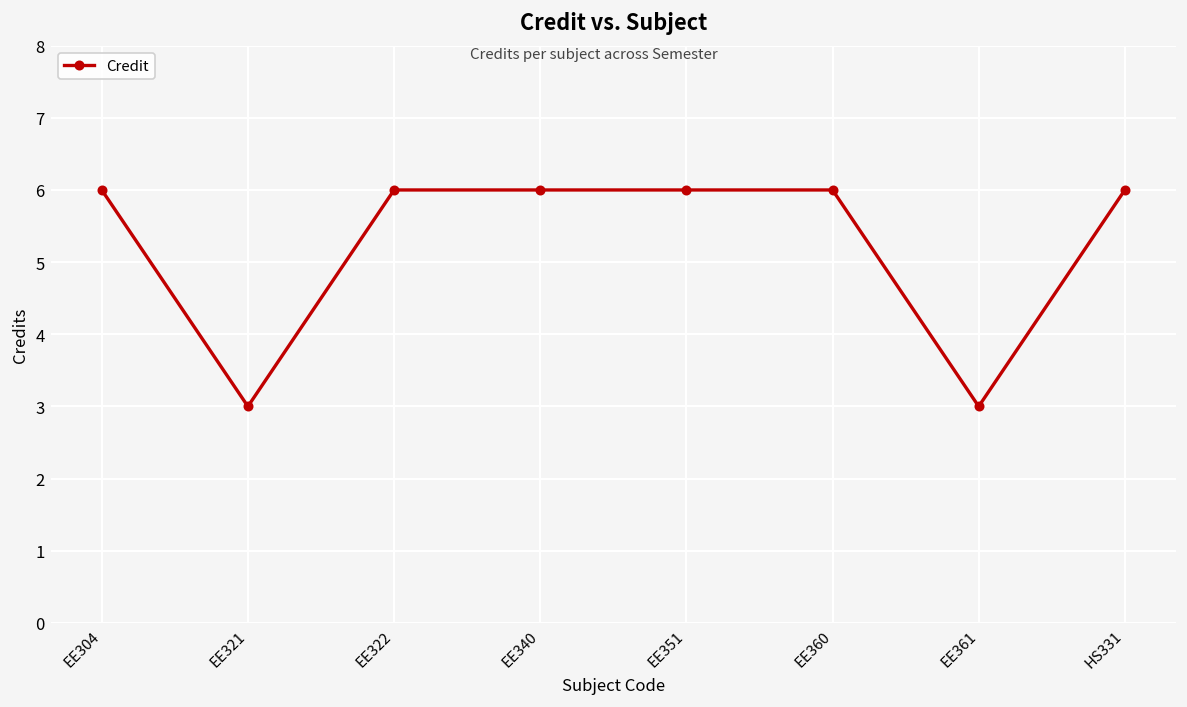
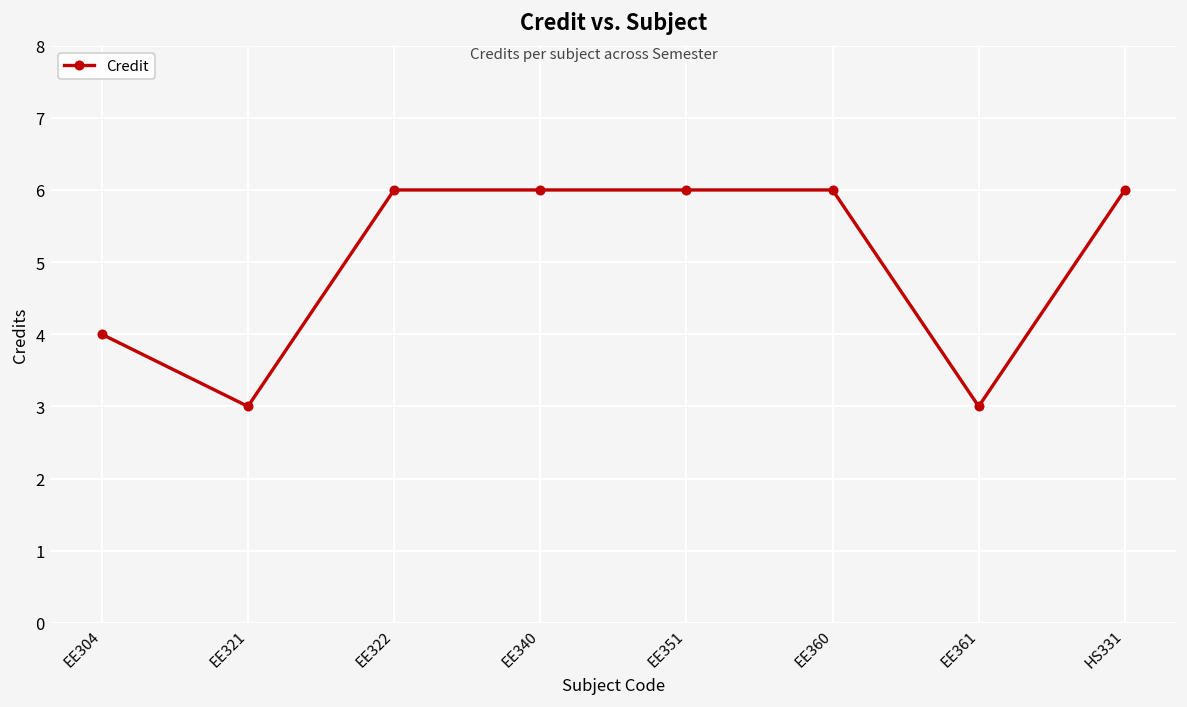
EE304: 6 -> 4
